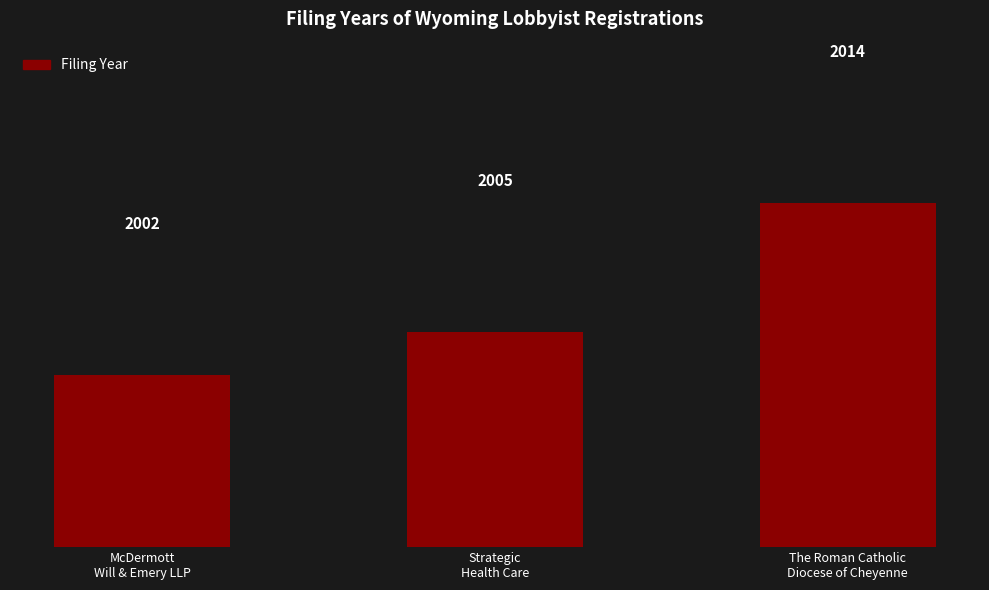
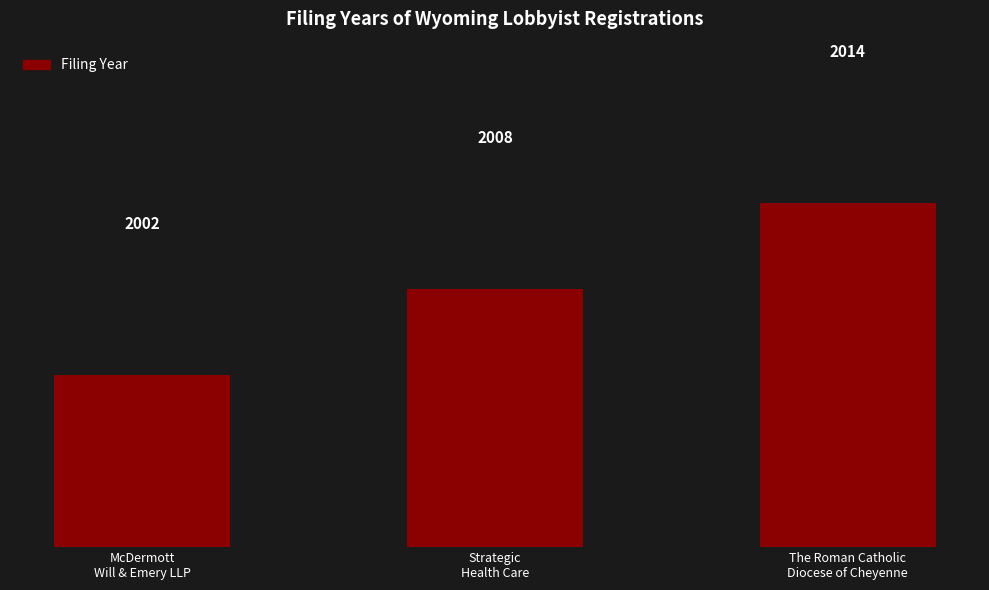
Strategic Health Care: 2005 -> 2008
